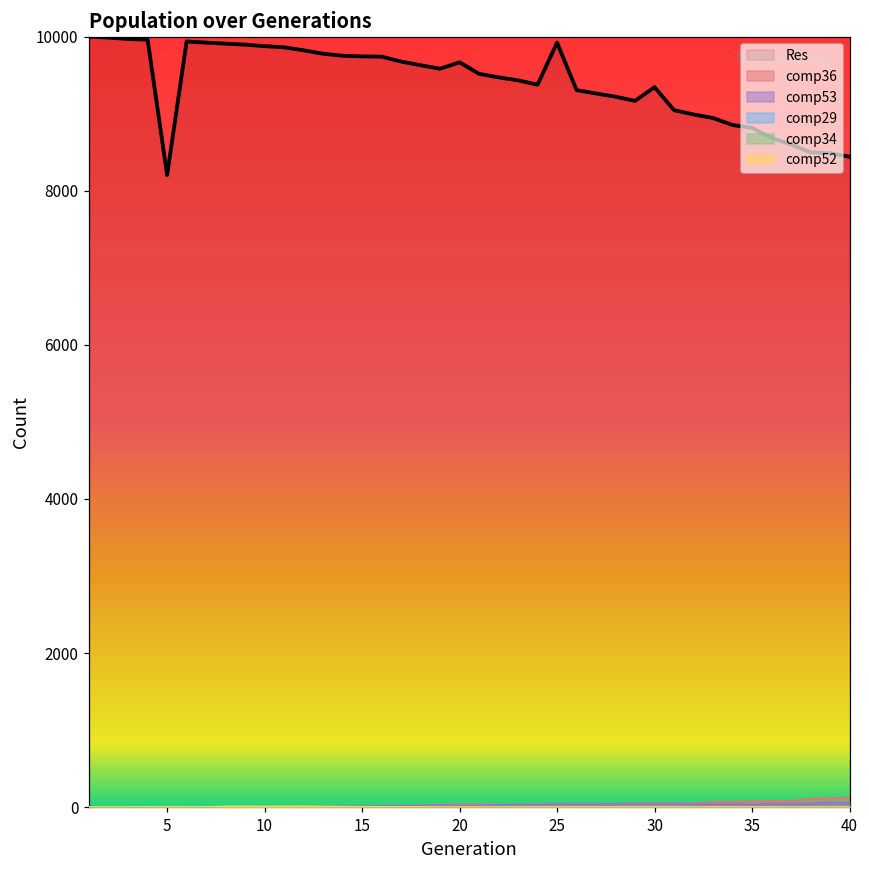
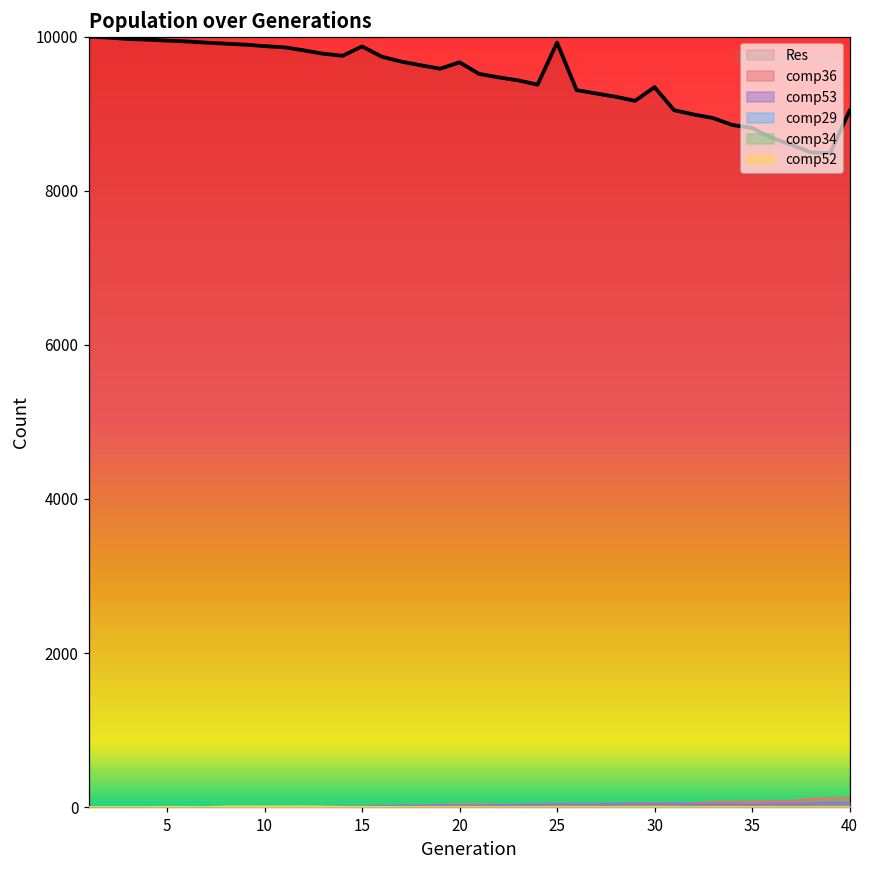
Res, 5: 8200 -> 9900
Res, 15: 9700 -> 9900
Res, 40: 8400 -> 9000
